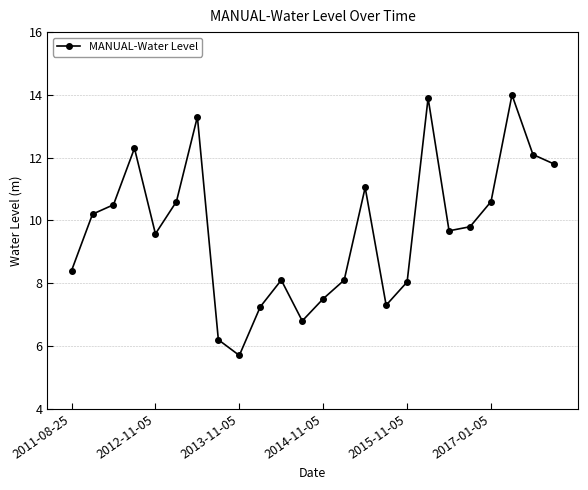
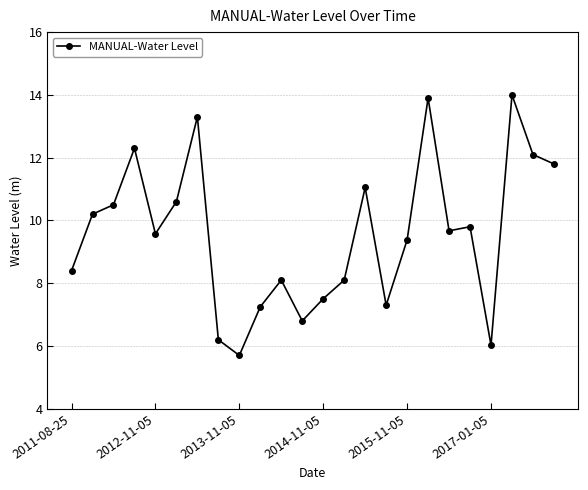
2015-11-05: 8.0 -> 9.4
2017-01-05: 10.6 -> 6.0
